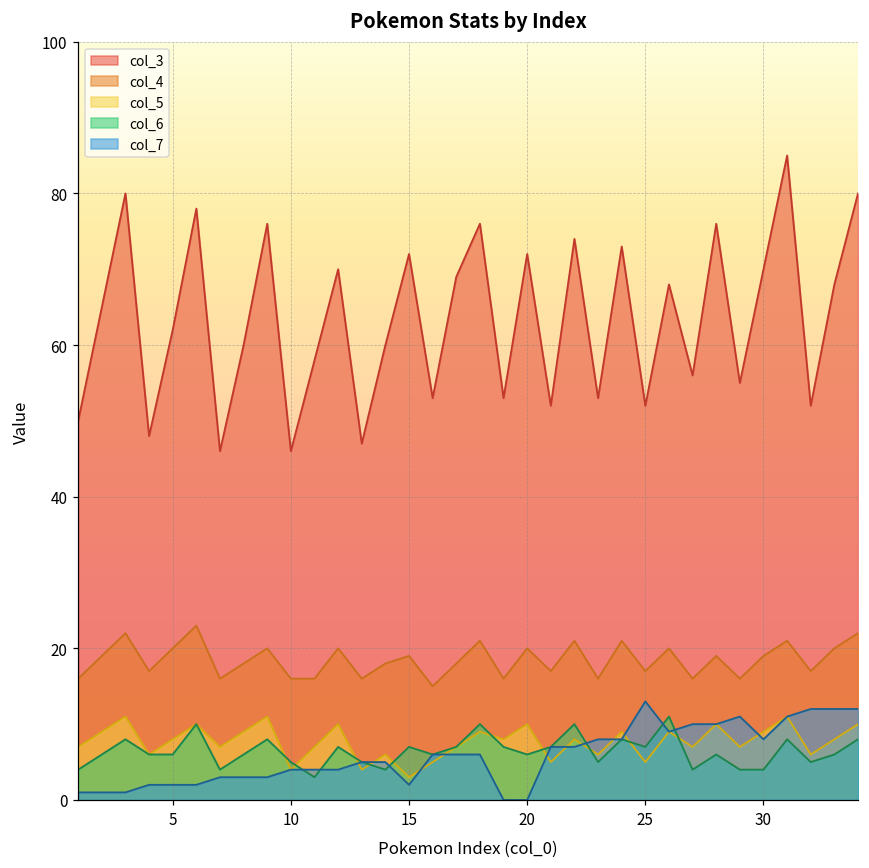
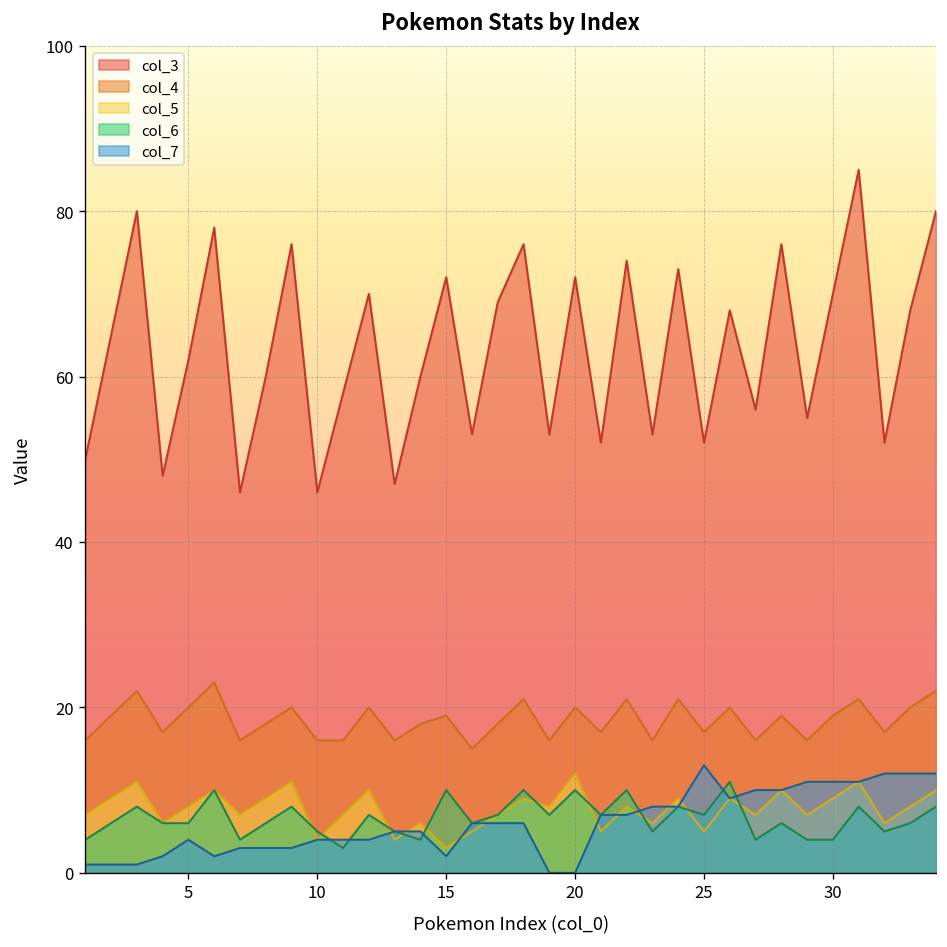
col_7, 5: 2 -> 4
col_6, 15: 7 -> 10
col_5, 20: 10 -> 12
col_6, 20: 6 -> 10
col_7, 30: 8 -> 11
